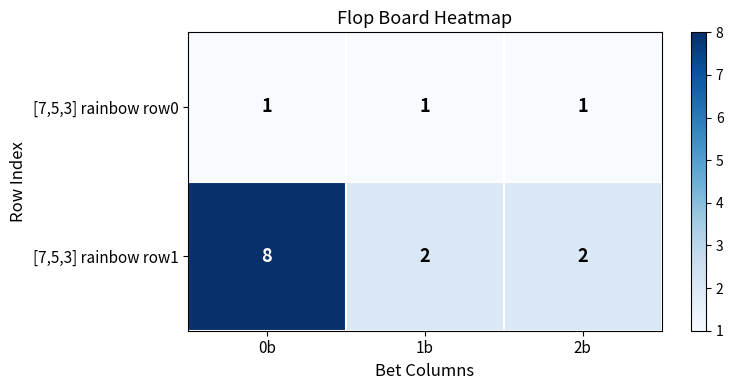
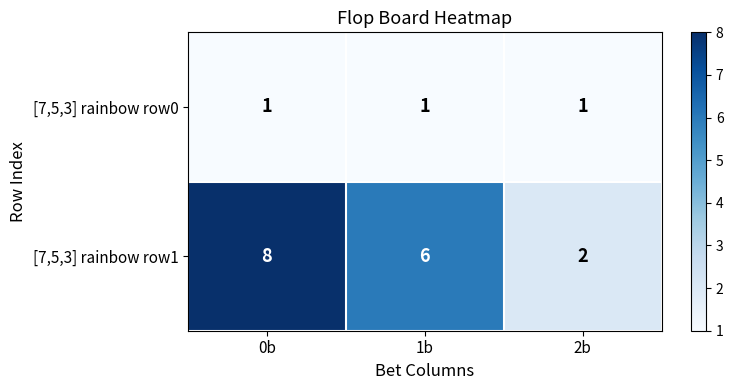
[7,5,3] rainbow row1, 1b: 2 -> 6
